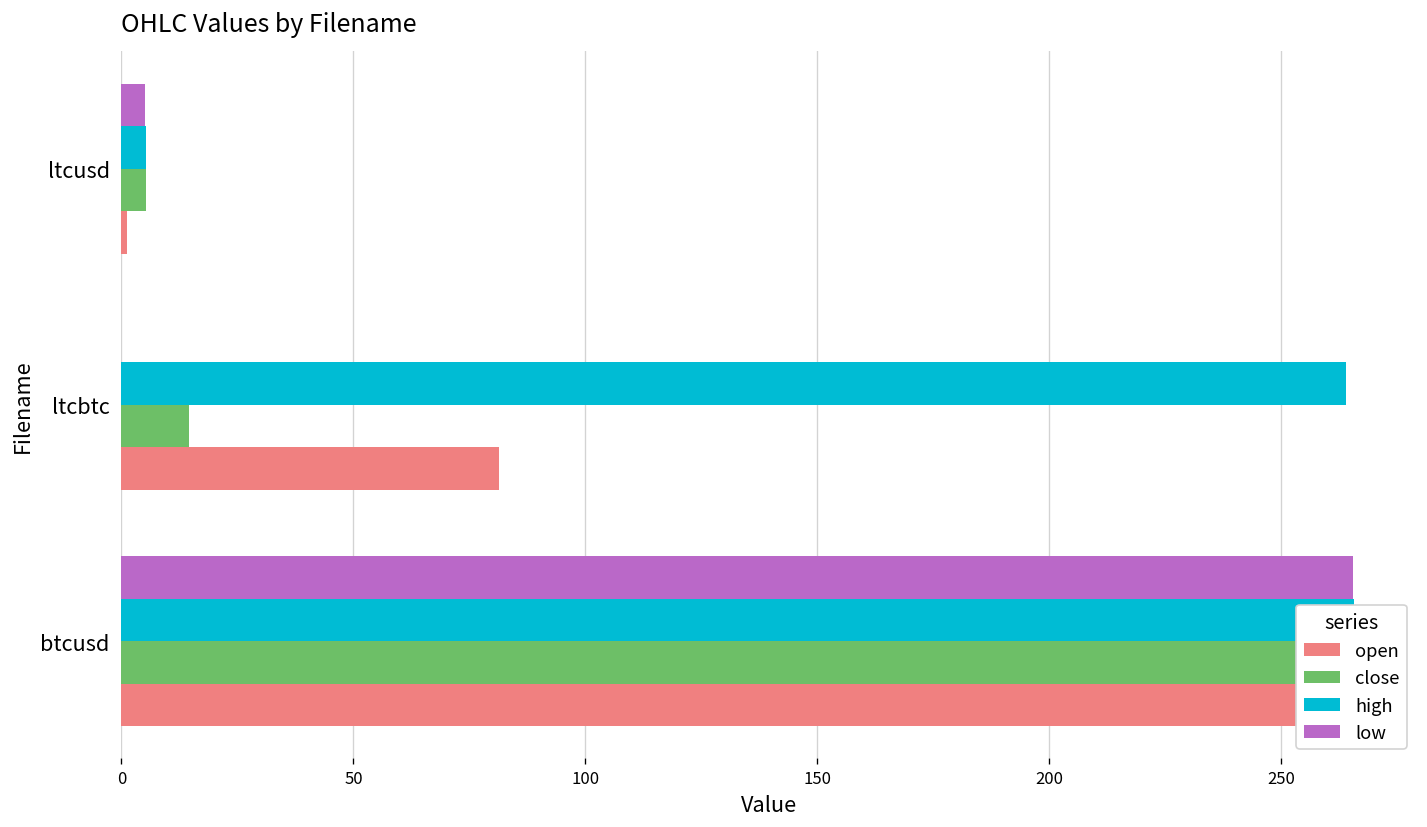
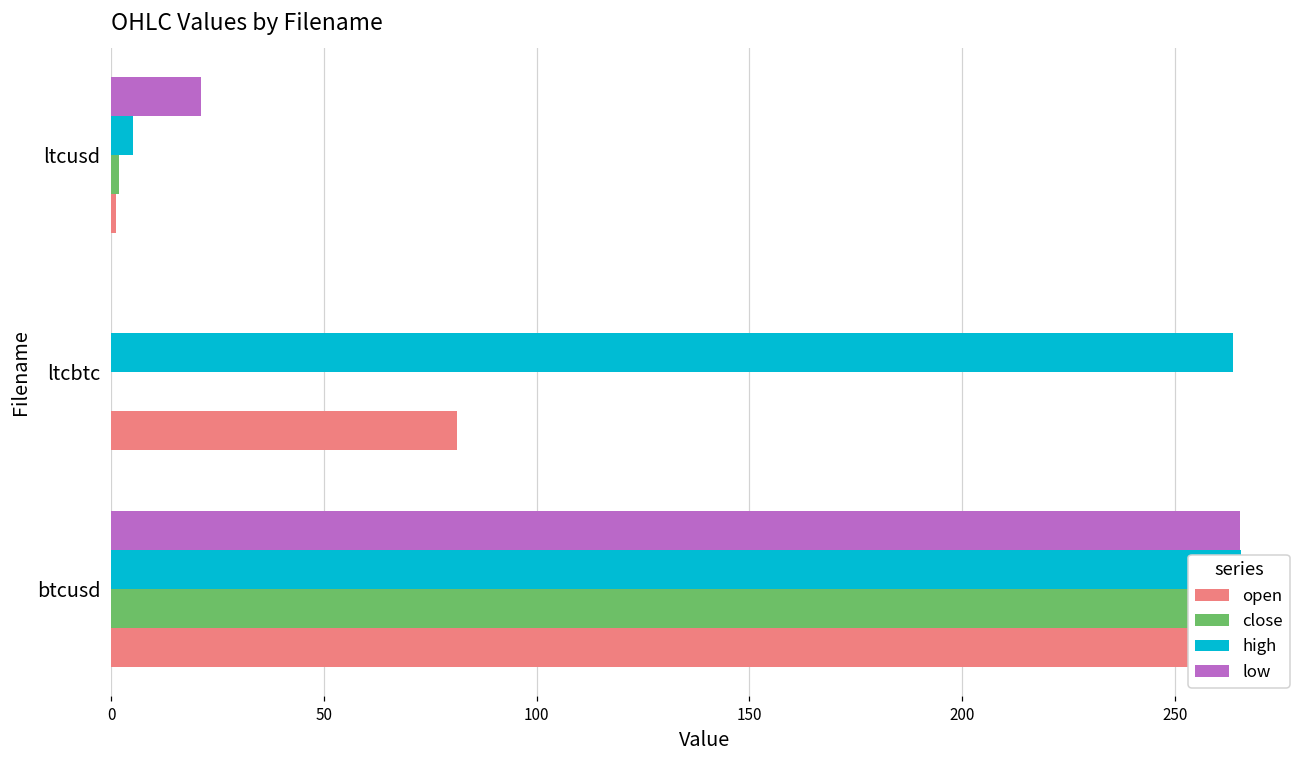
low, ltcusd: 5 -> 21
close, ltcusd: 5 -> 2
close, ltcbtc: 15 -> 0
